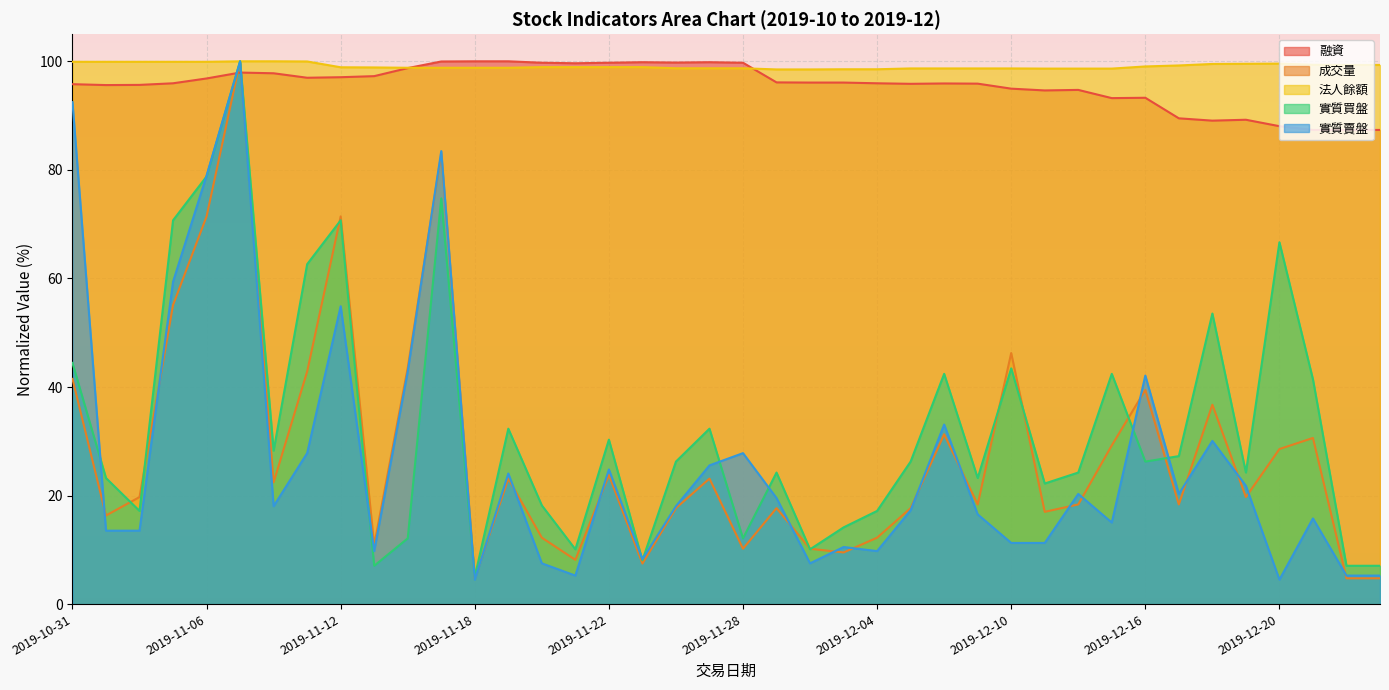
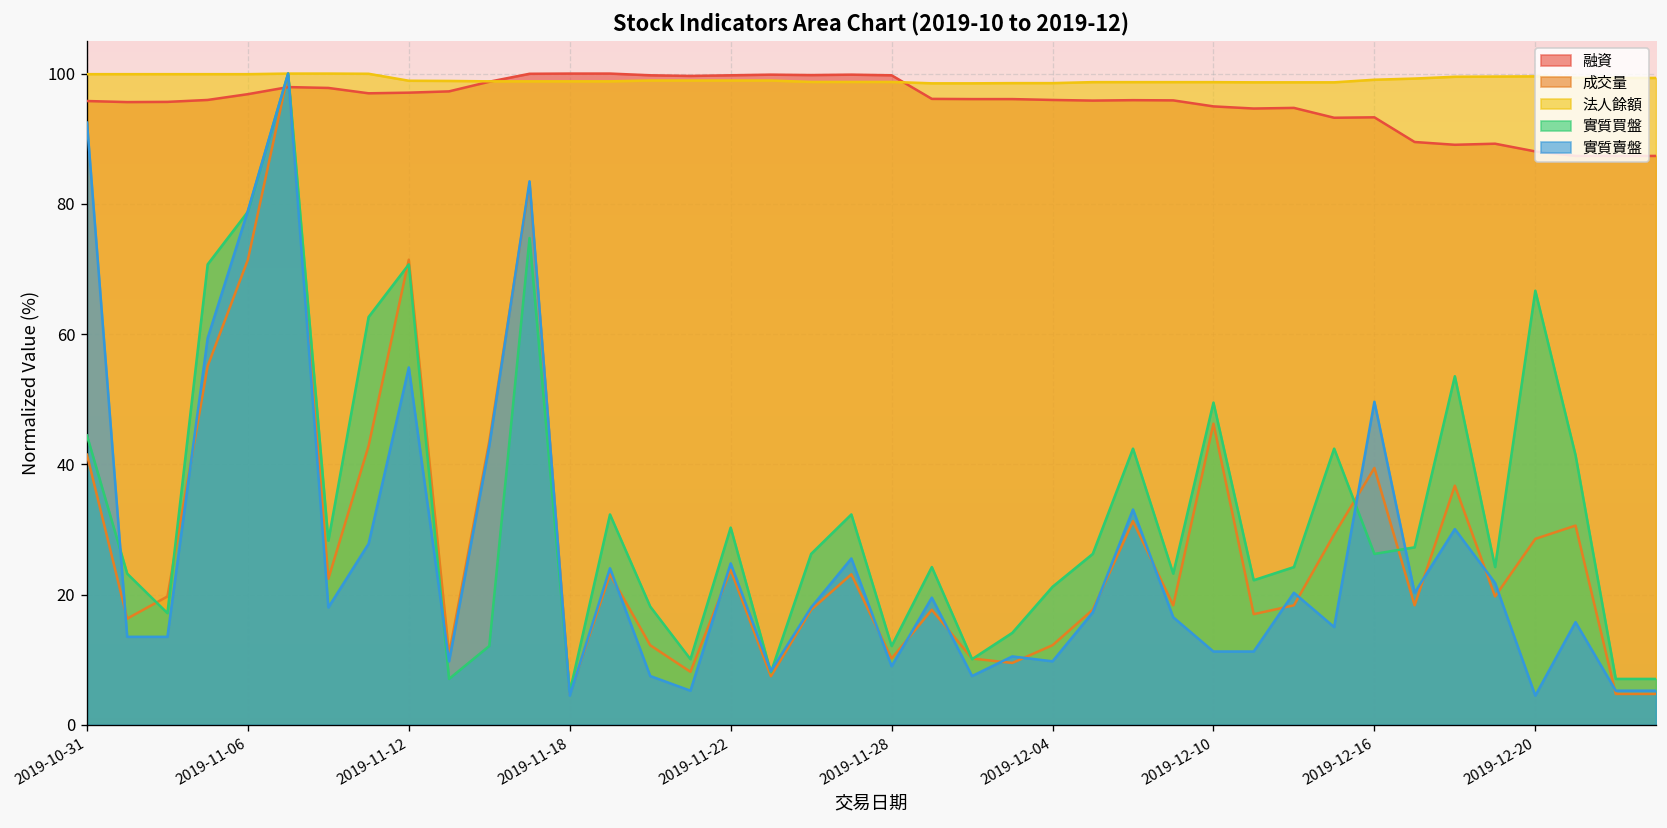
實質賣盤, 2019-11-28: 28 -> 9
實質買盤, 2019-12-04: 17 -> 21
實質買盤, 2019-12-10: 43 -> 49
實質賣盤, 2019-12-16: 42 -> 50
